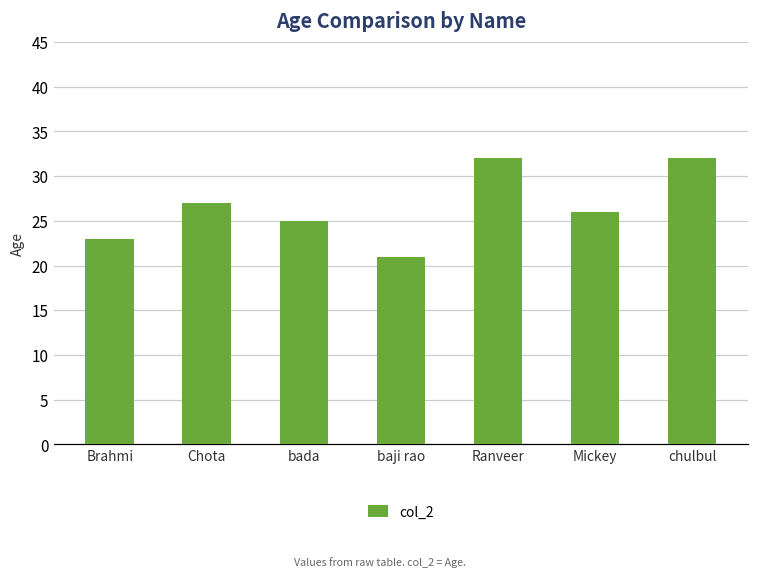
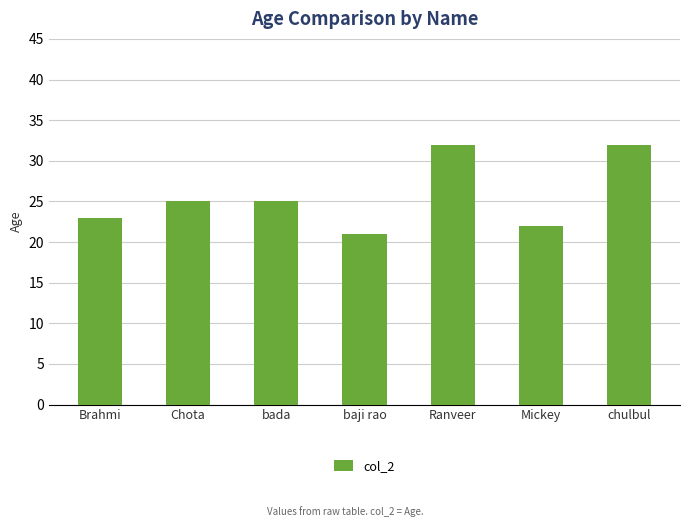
Chota: 27 -> 25
Mickey: 26 -> 22
